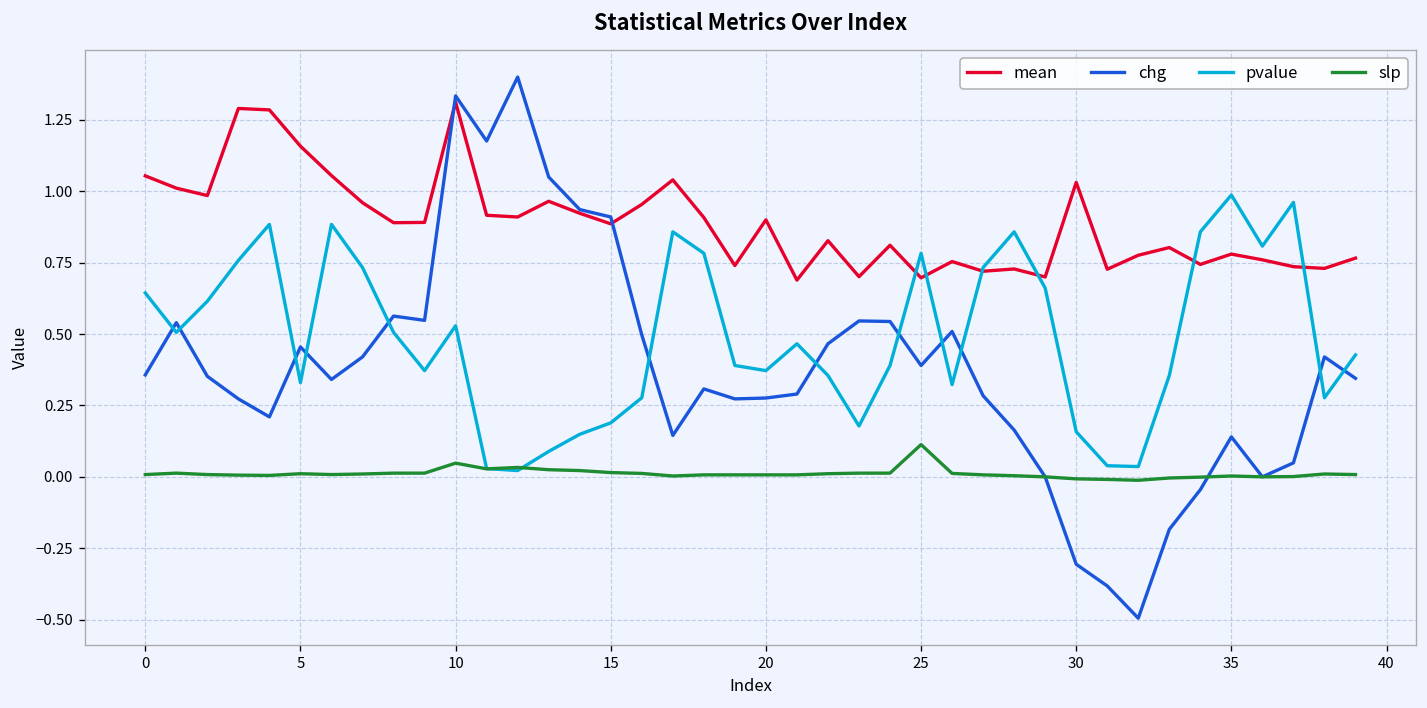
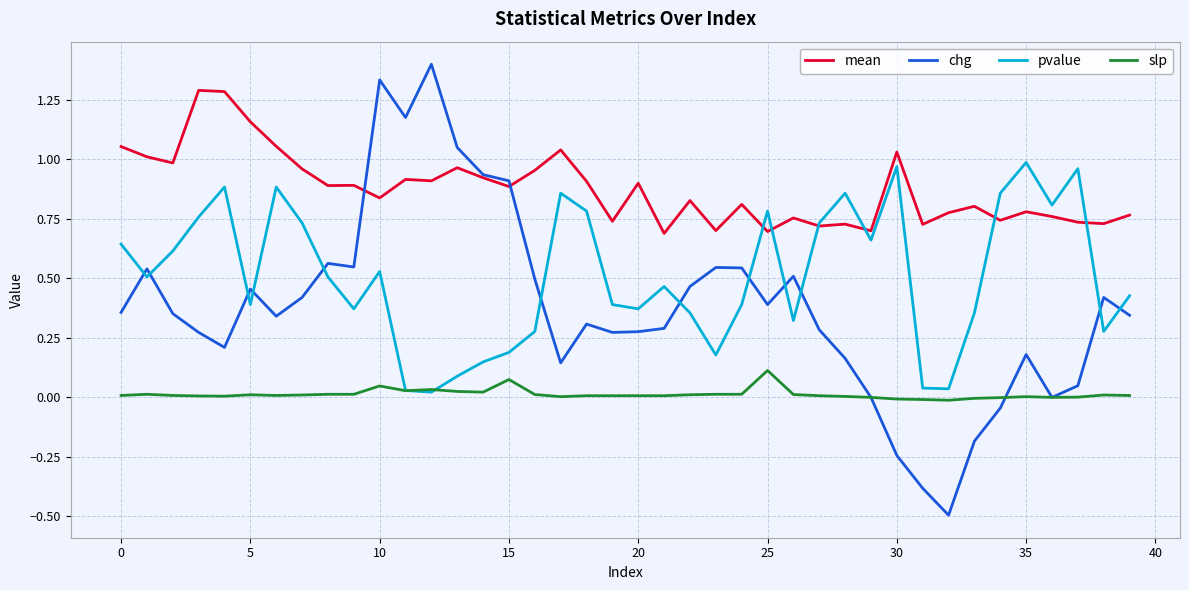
pvalue, 5: 0.33 -> 0.39
mean, 10: 1.31 -> 0.84
slp, 15: 0.02 -> 0.08
chg, 30: -0.31 -> -0.24
pvalue, 30: 0.16 -> 0.97
chg, 35: 0.14 -> 0.18
